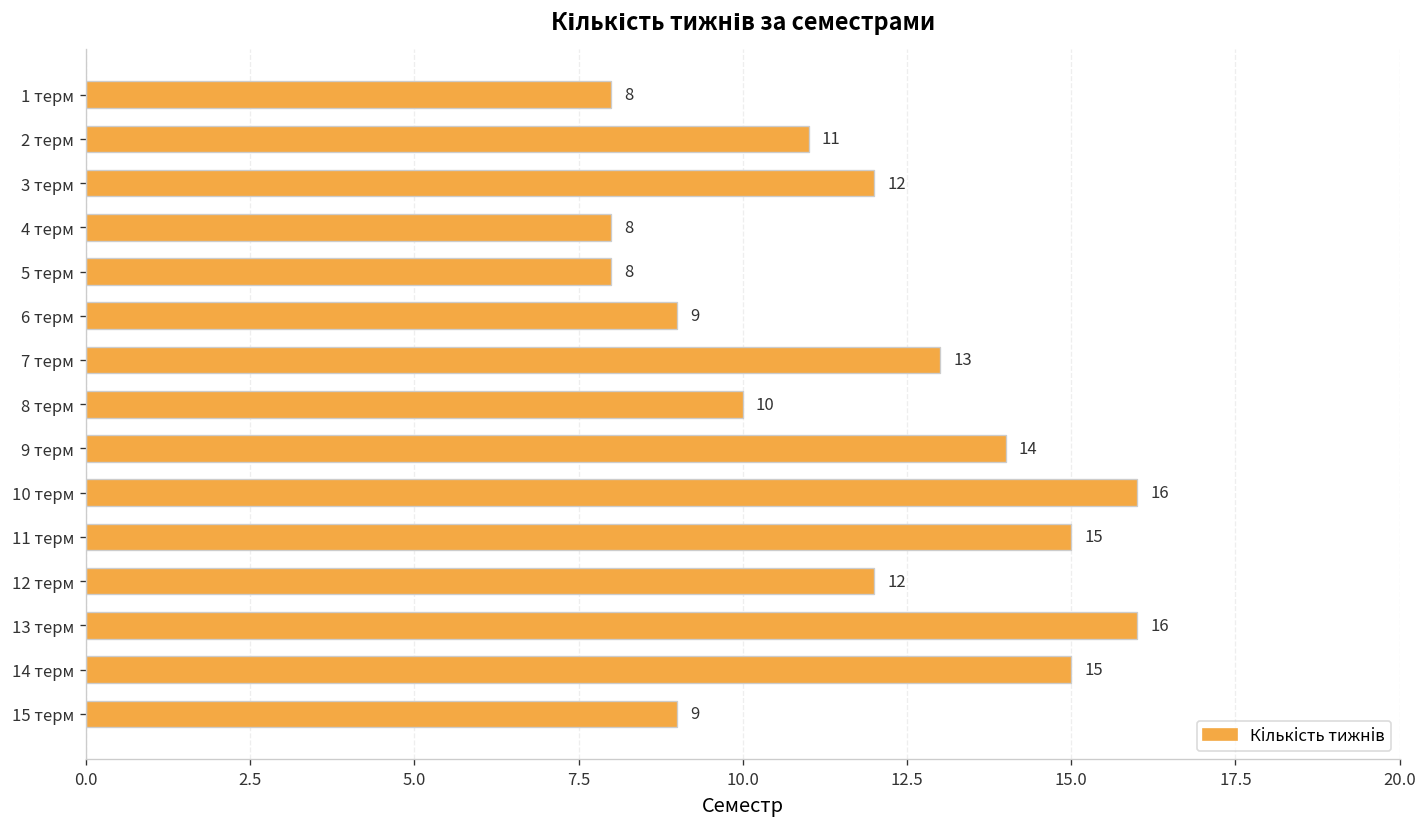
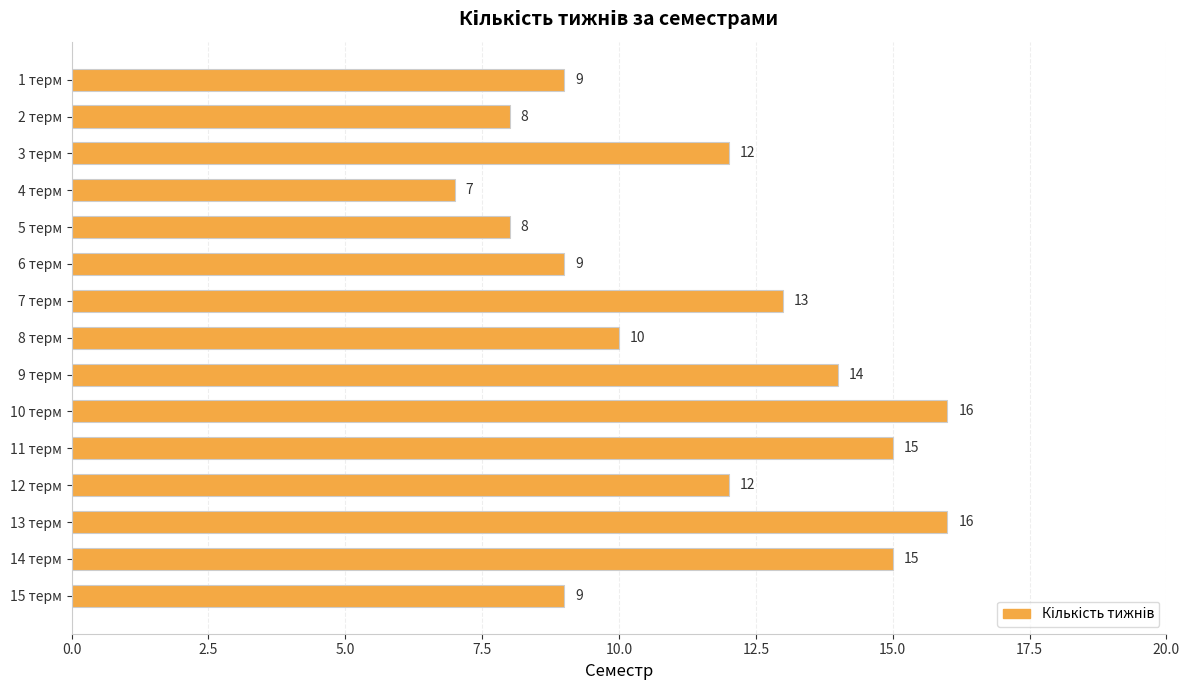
1 терм: 8 -> 9
2 терм: 11 -> 8
4 терм: 8 -> 7
